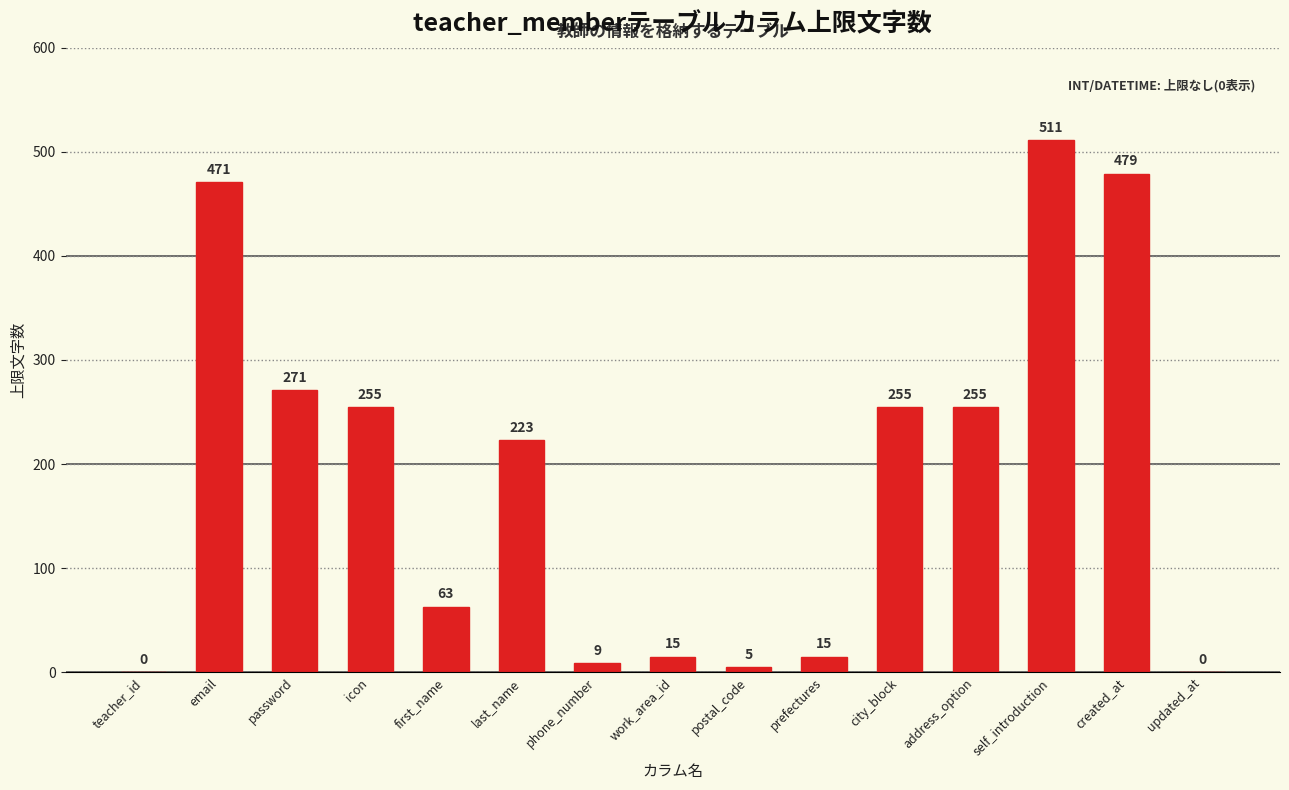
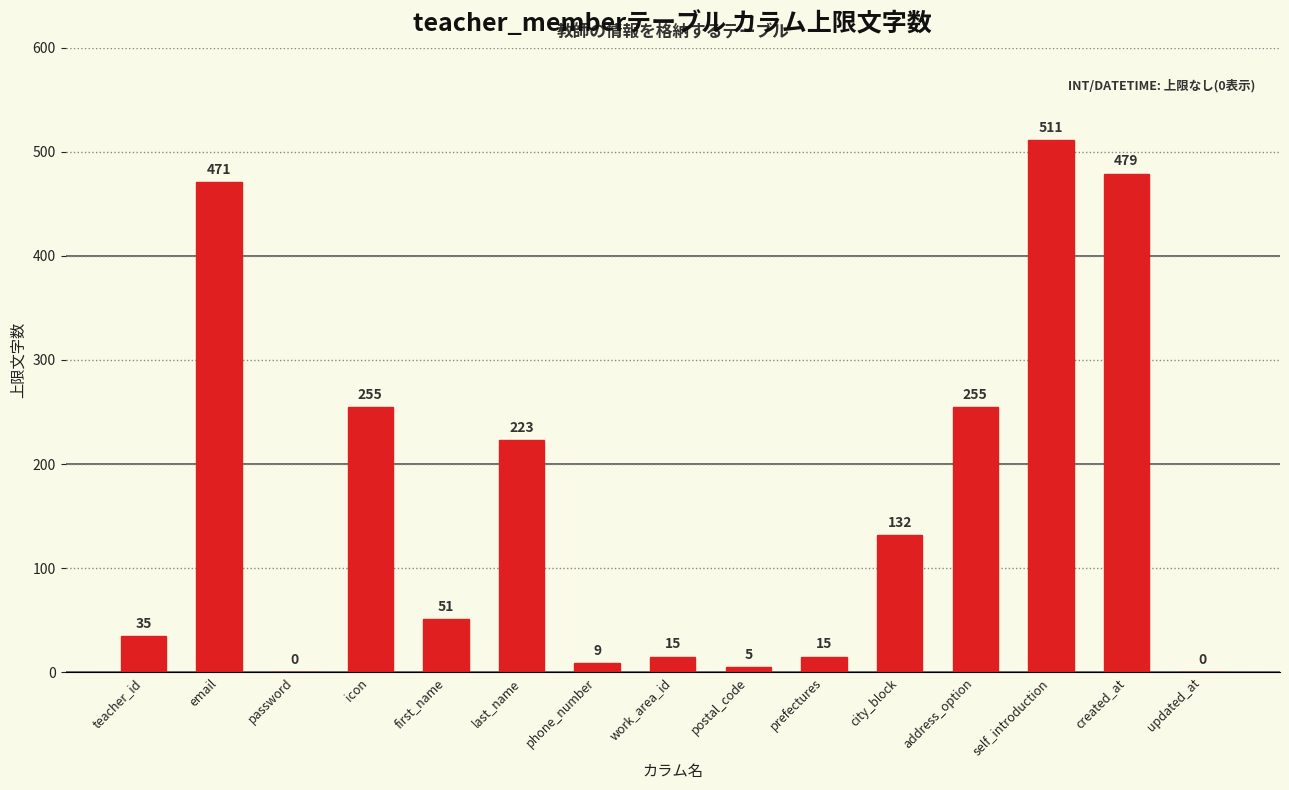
teacher_id: 0 -> 35
password: 271 -> 0
first_name: 63 -> 51
city_block: 255 -> 132
